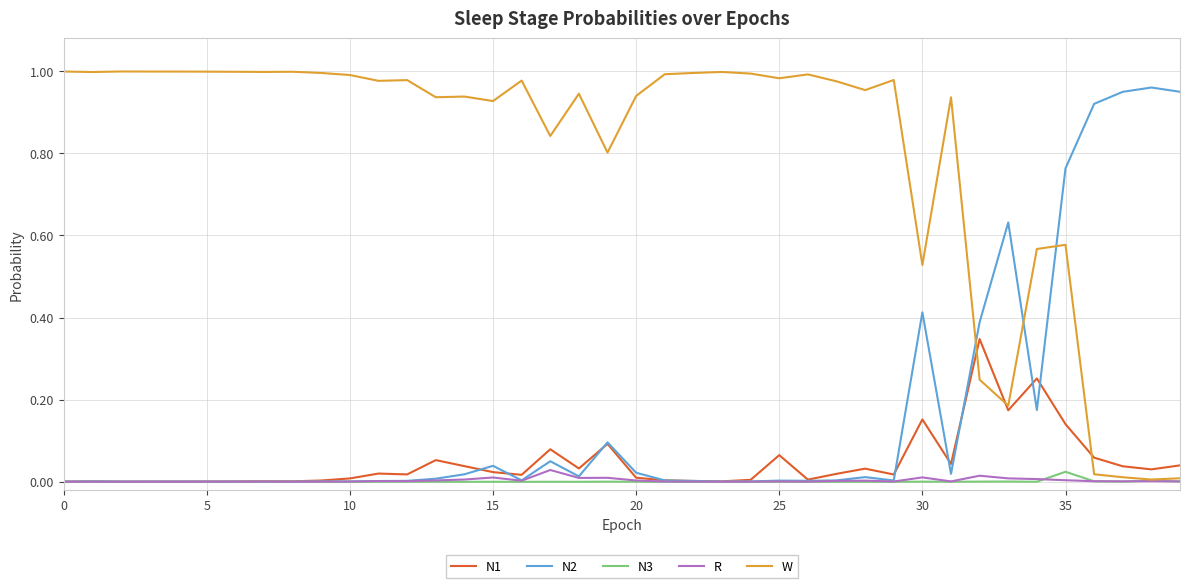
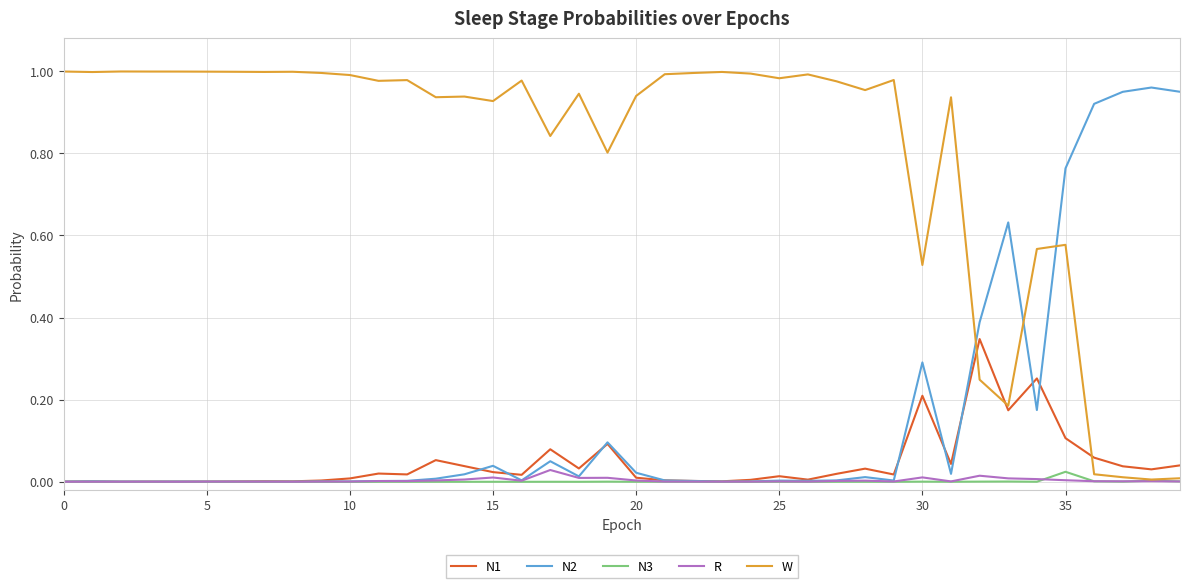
N1, 25: 0.06 -> 0.01
N1, 30: 0.15 -> 0.21
N2, 30: 0.41 -> 0.29
N1, 35: 0.14 -> 0.11
